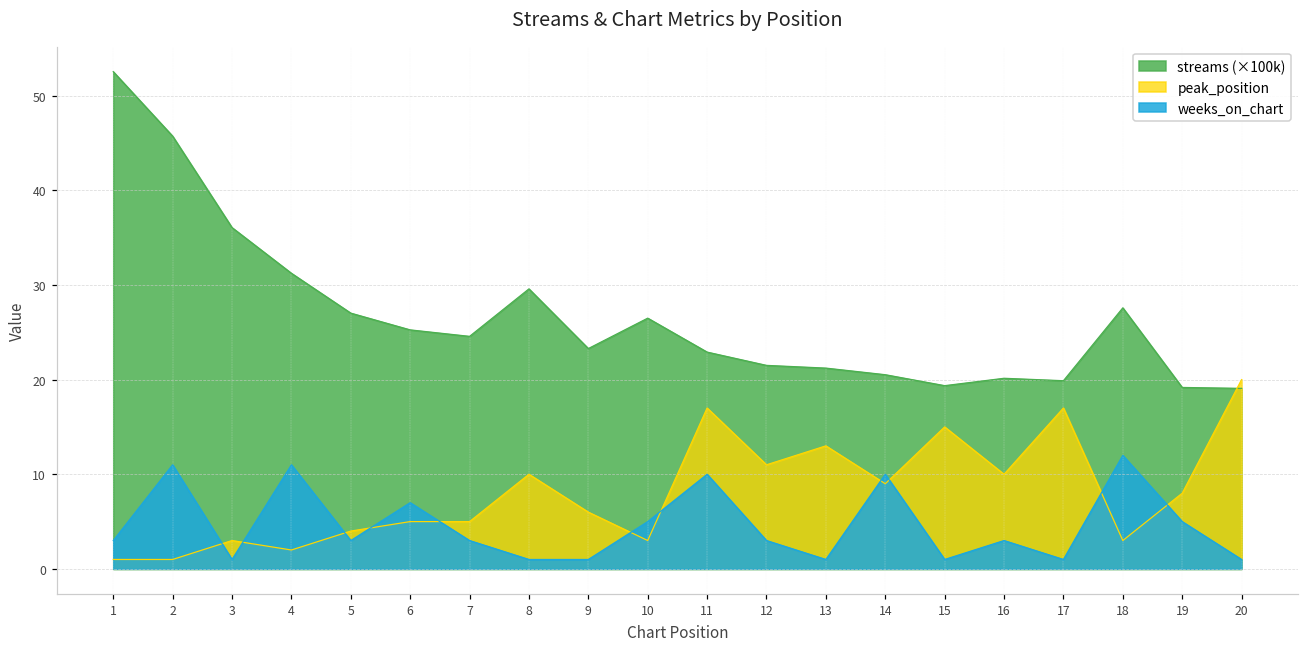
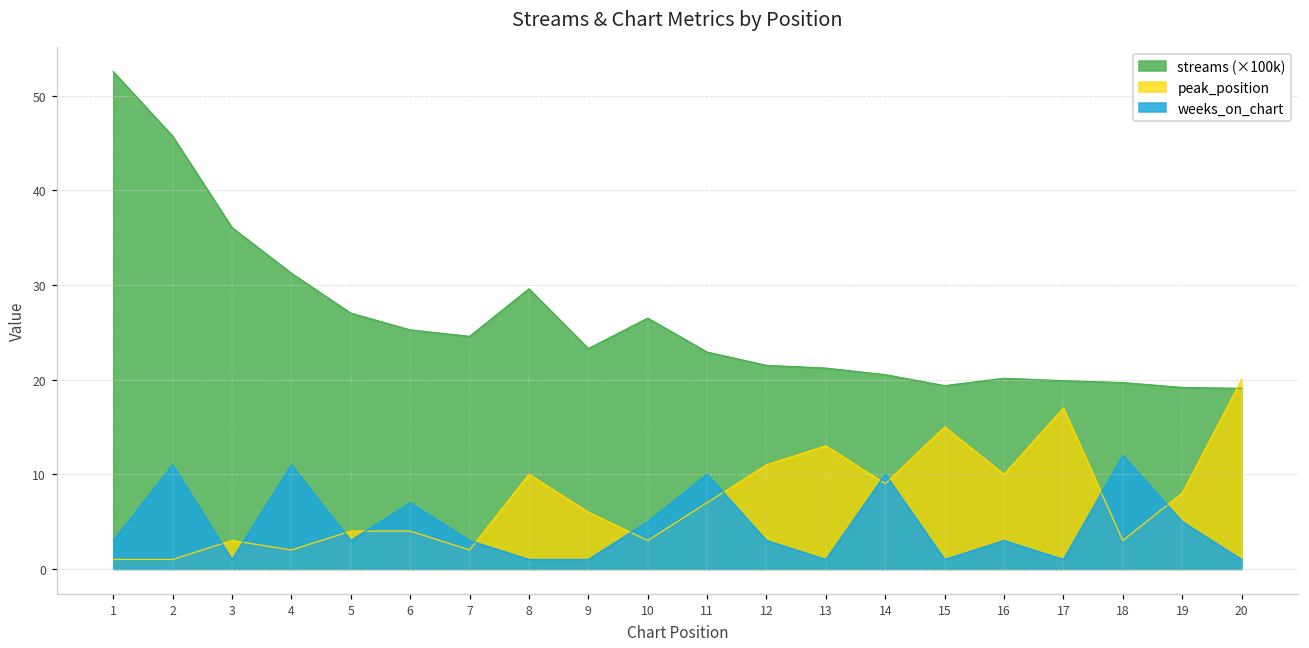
peak_position, 6: 5 -> 4
peak_position, 7: 5 -> 2
peak_position, 11: 17 -> 7
streams (×100k), 18: 28 -> 20
